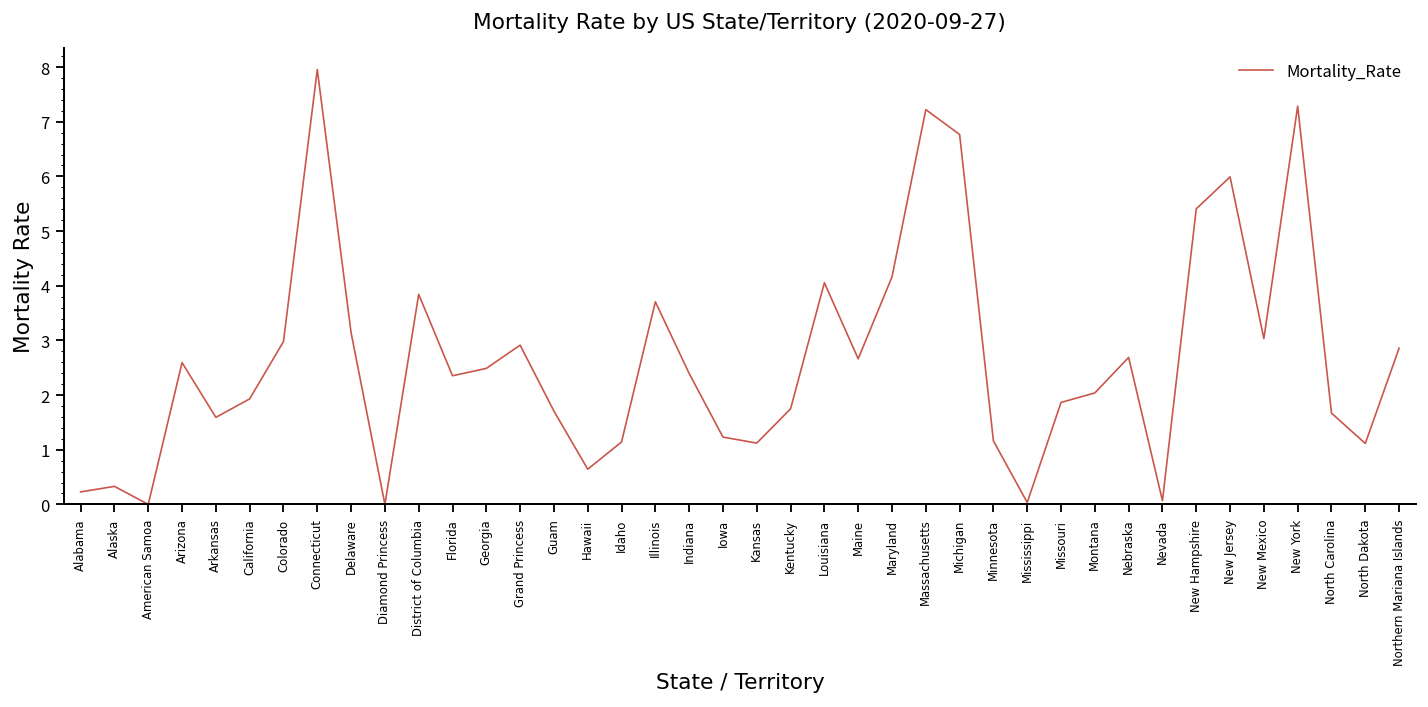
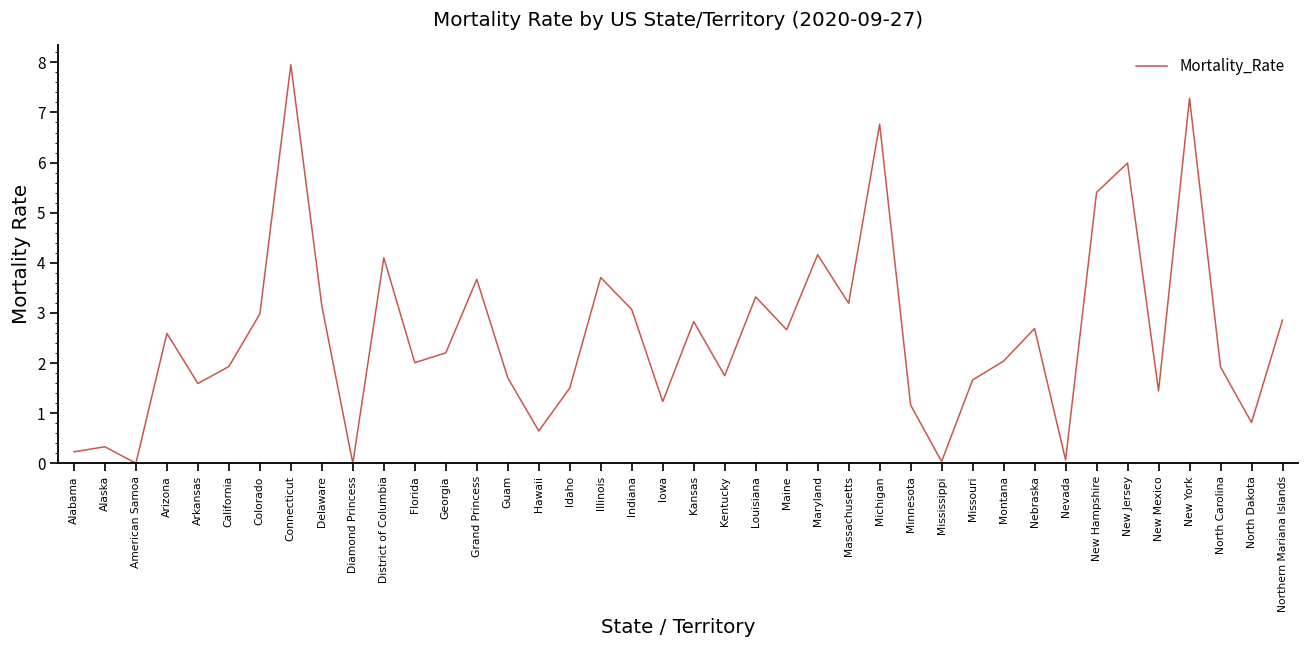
District of Columbia: 3.8 -> 4.1
Florida: 2.4 -> 2.0
Georgia: 2.5 -> 2.2
Grand Princess: 2.9 -> 3.7
Idaho: 1.1 -> 1.5
Indiana: 2.4 -> 3.1
Kansas: 1.1 -> 2.8
Louisiana: 4.1 -> 3.3
Massachusetts: 7.2 -> 3.2
Missouri: 1.9 -> 1.7
New Mexico: 3.0 -> 1.4
North Carolina: 1.7 -> 1.9
North Dakota: 1.1 -> 0.8
